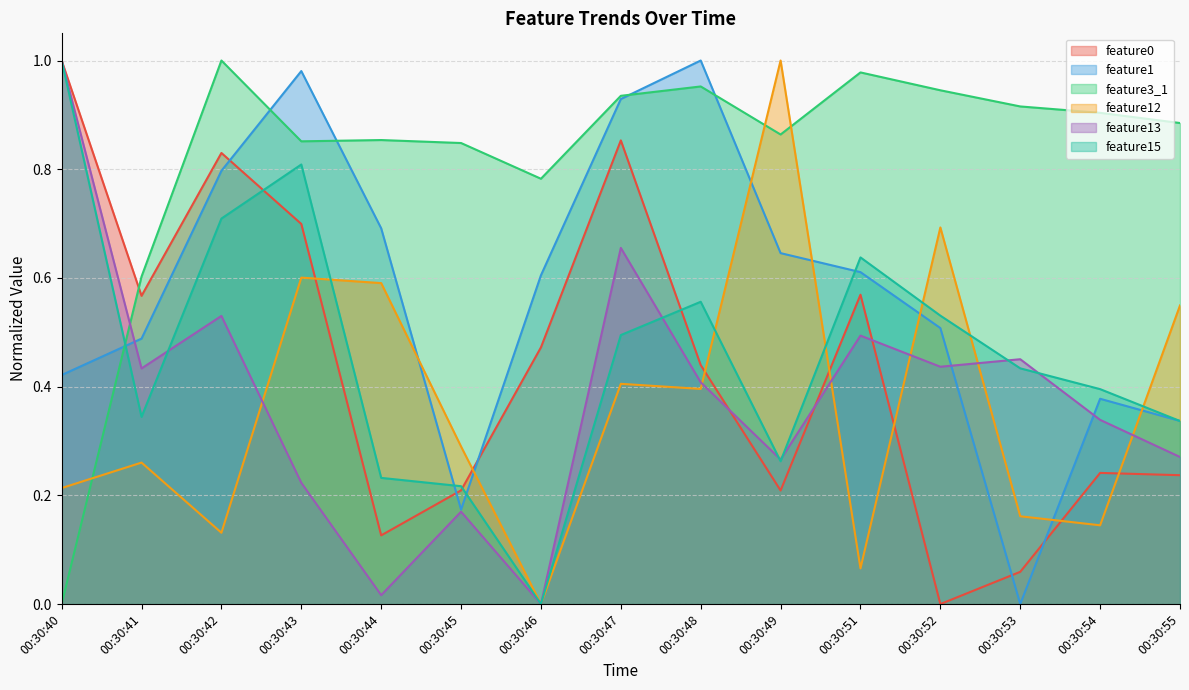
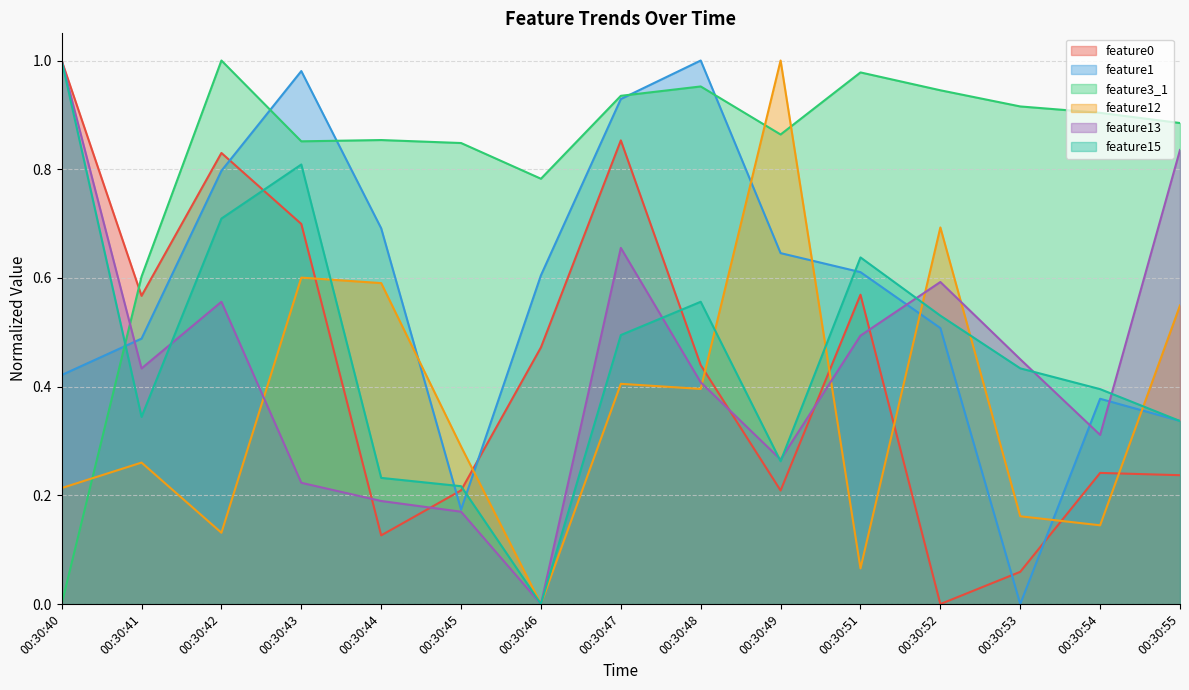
feature13, 00:30:42: 0.53 -> 0.56
feature13, 00:30:44: 0.02 -> 0.19
feature13, 00:30:52: 0.44 -> 0.59
feature13, 00:30:54: 0.34 -> 0.31
feature13, 00:30:55: 0.27 -> 0.84
